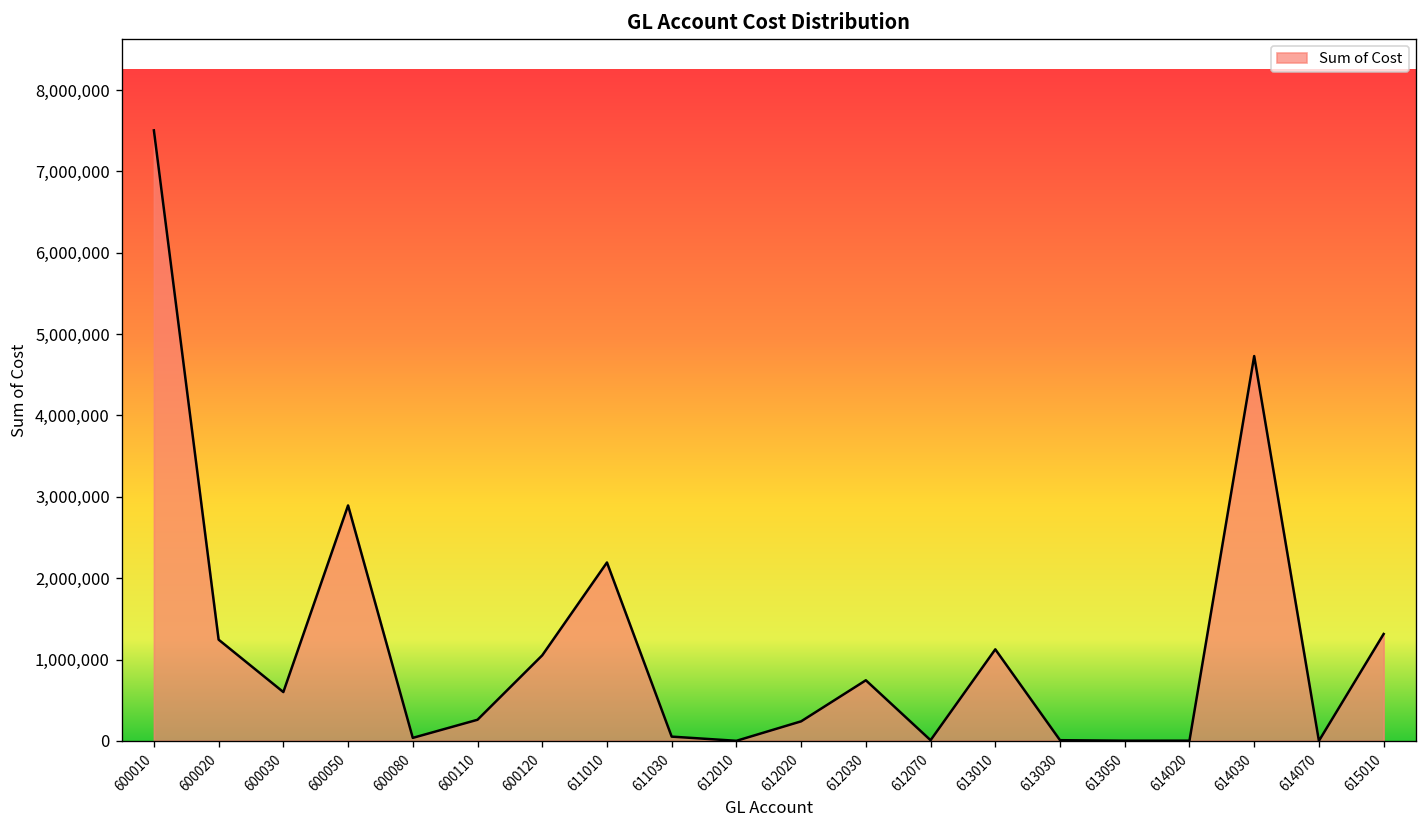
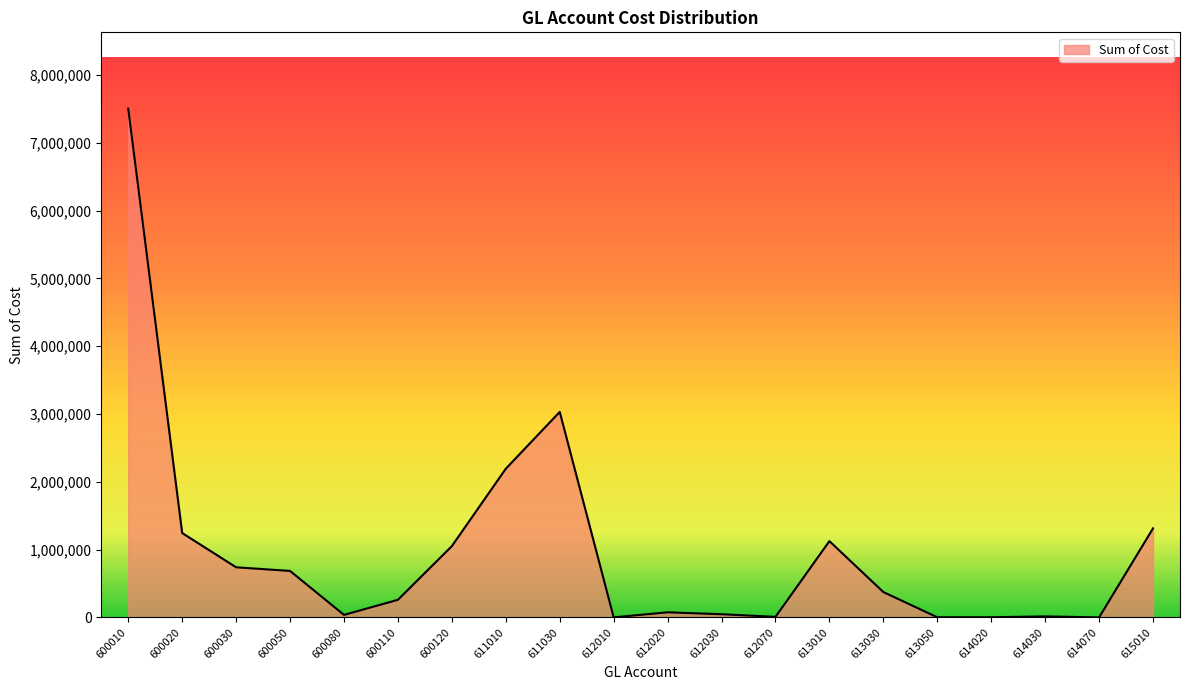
600030: 600,000 -> 700,000
600050: 2,900,000 -> 700,000
611030: 100,000 -> 3,000,000
612020: 200,000 -> 100,000
612030: 700,000 -> 0
613030: 0 -> 400,000
614030: 4,700,000 -> 0
